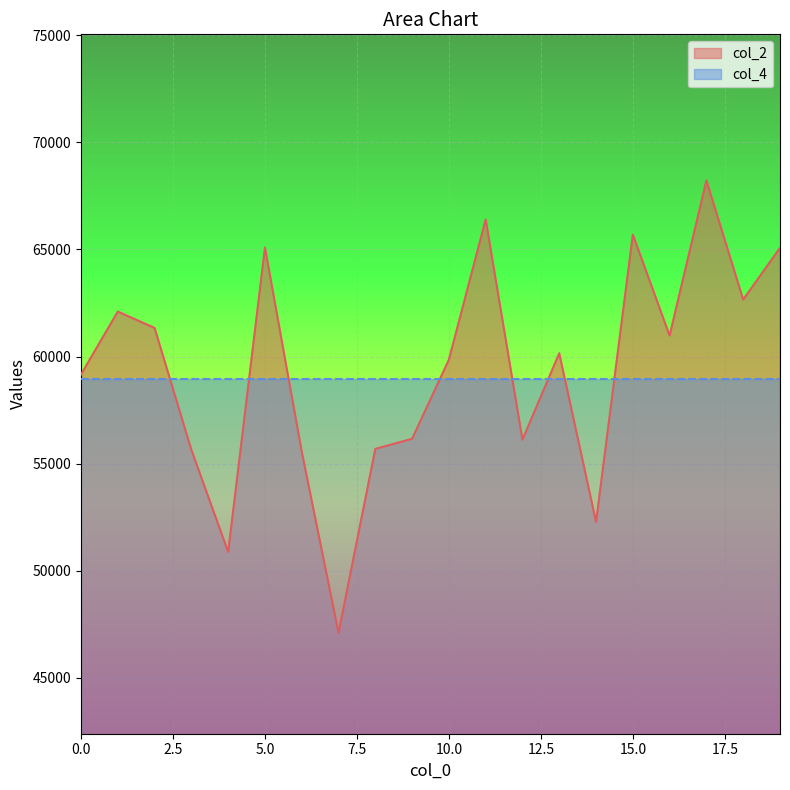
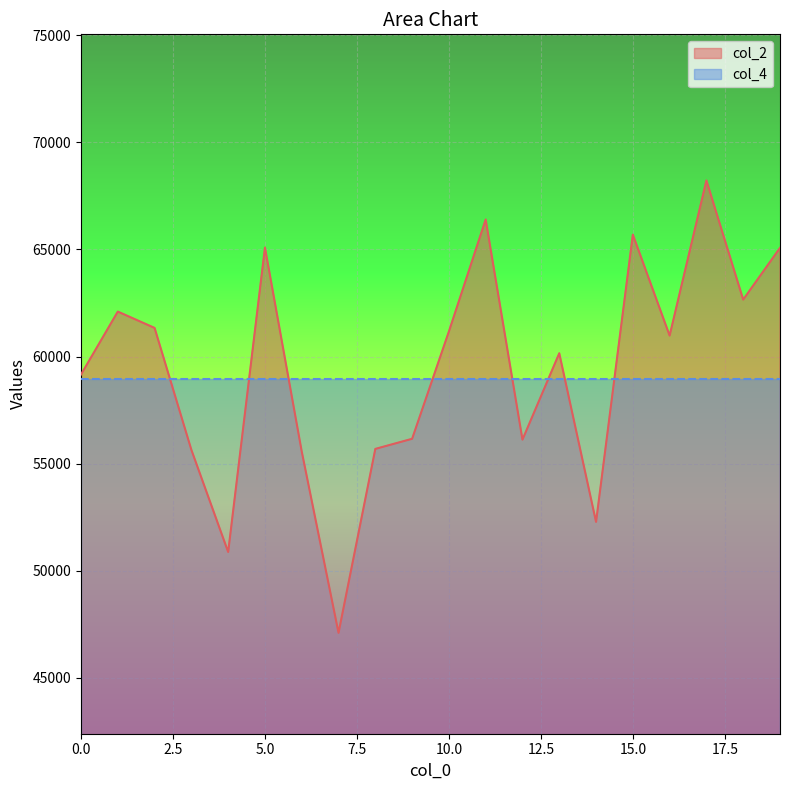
col_2, 10.0: 59900 -> 61200
